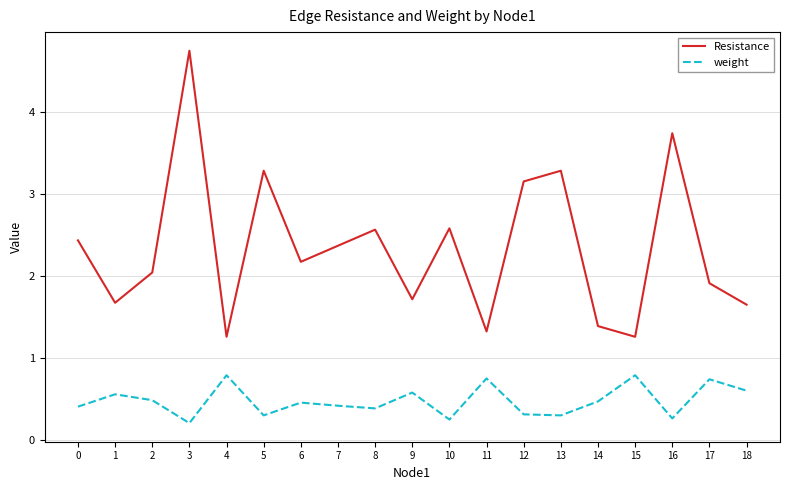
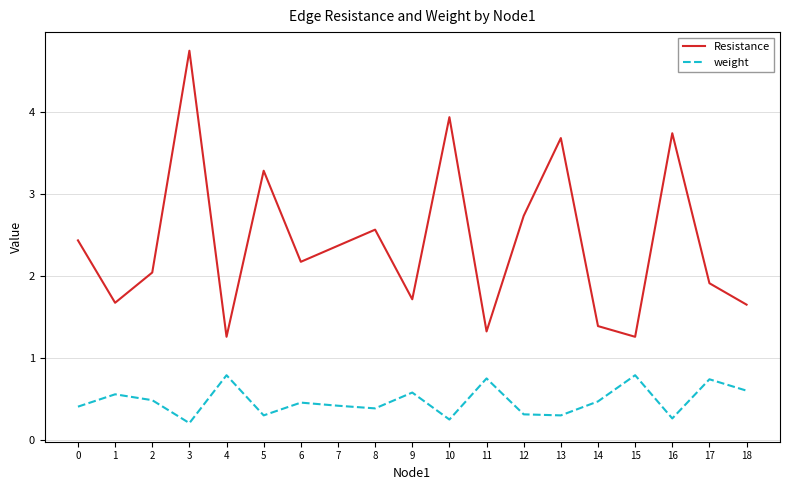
Resistance, 10: 2.6 -> 3.9
Resistance, 12: 3.1 -> 2.7
Resistance, 13: 3.3 -> 3.7
